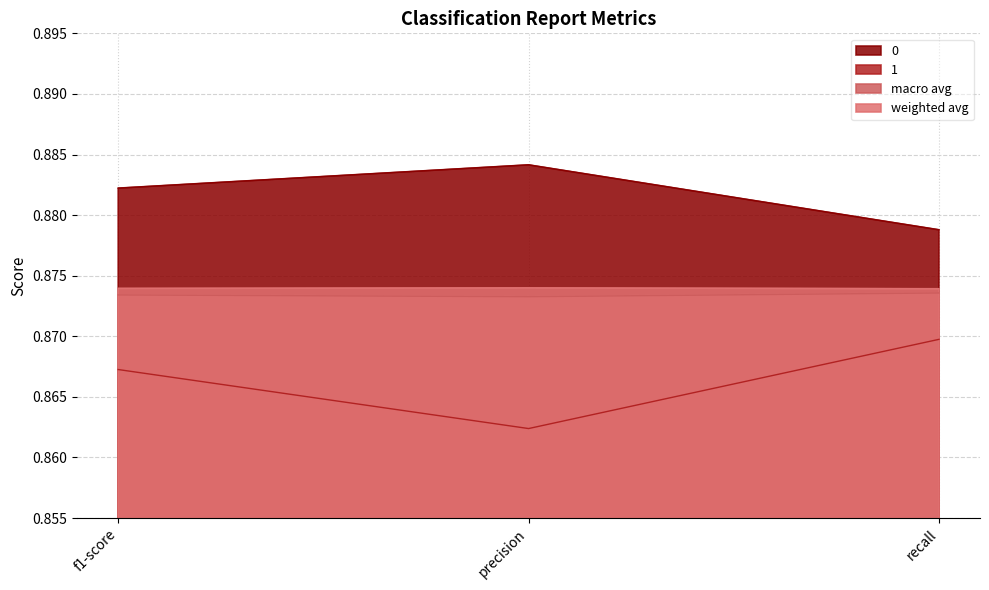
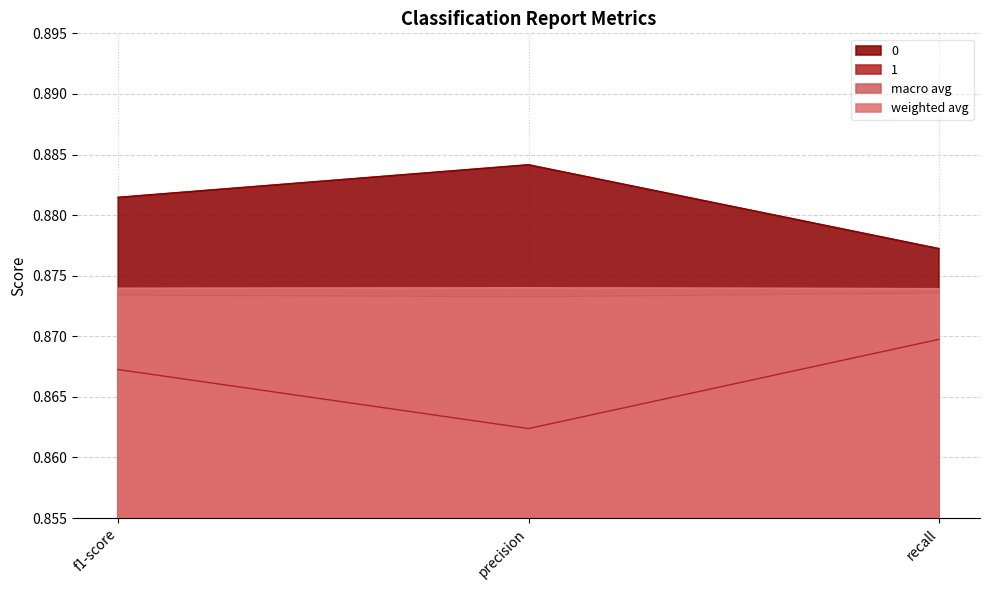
0, f1-score: 0.8822 -> 0.8815
0, recall: 0.8788 -> 0.8772
